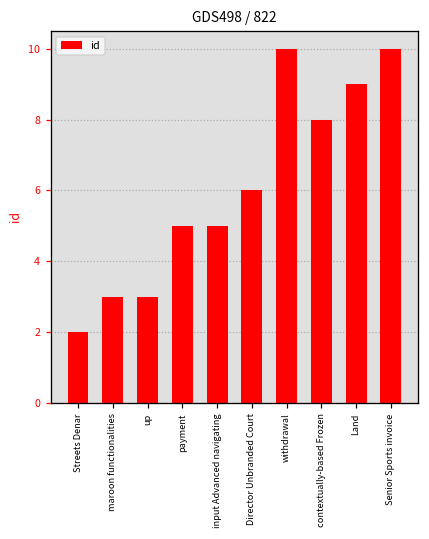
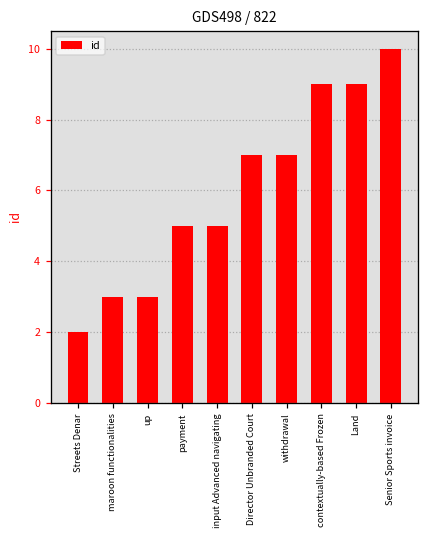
Director Unbranded Court: 6 -> 7
withdrawal: 10 -> 7
contextually-based Frozen: 8 -> 9
